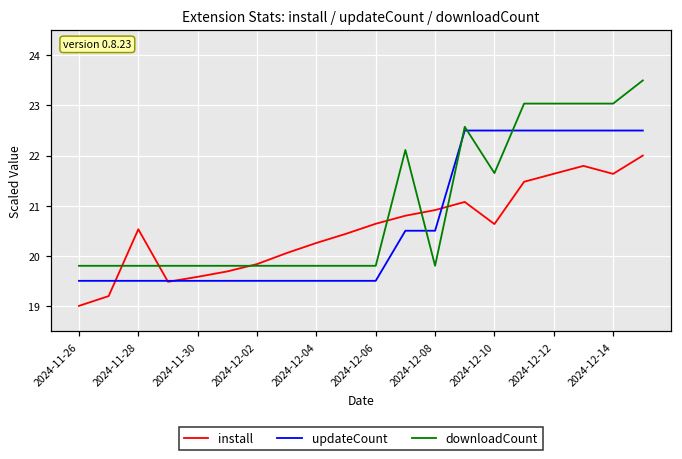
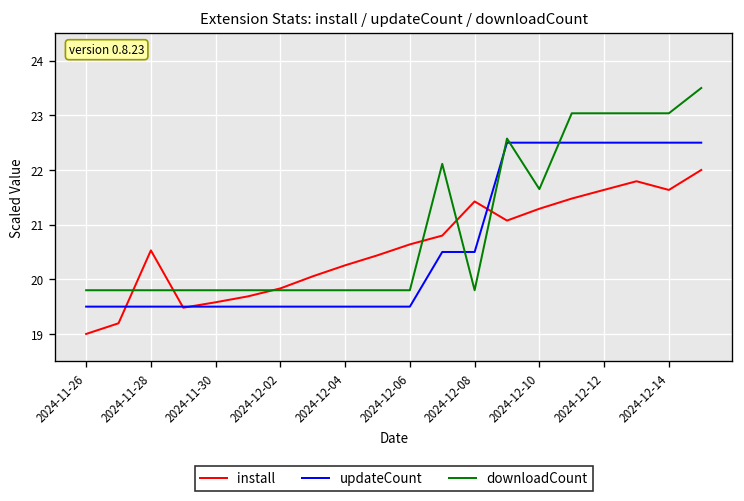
install, 2024-12-08: 20.9 -> 21.4
install, 2024-12-10: 20.6 -> 21.3
